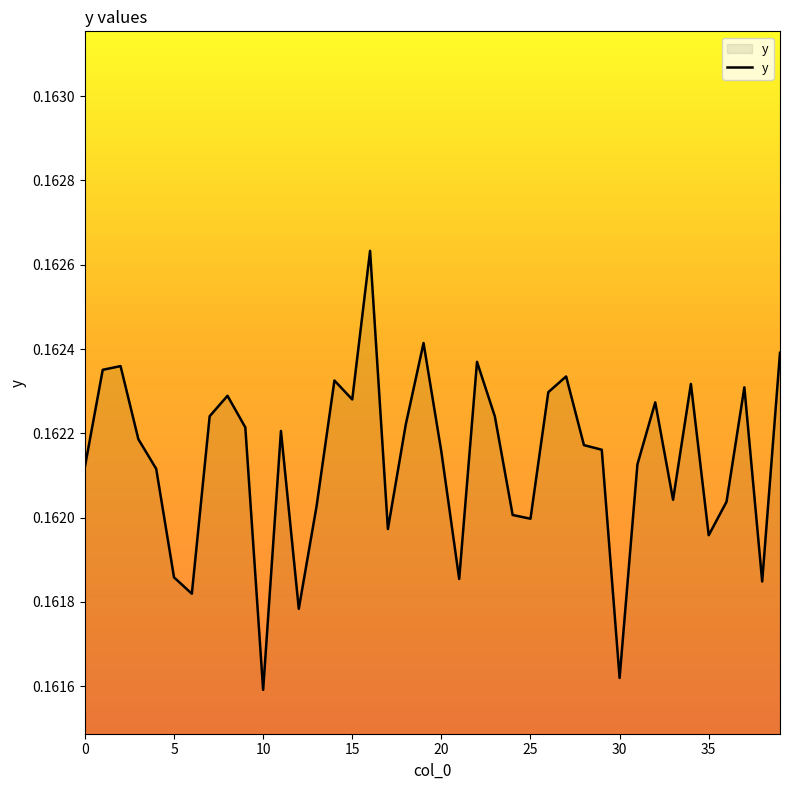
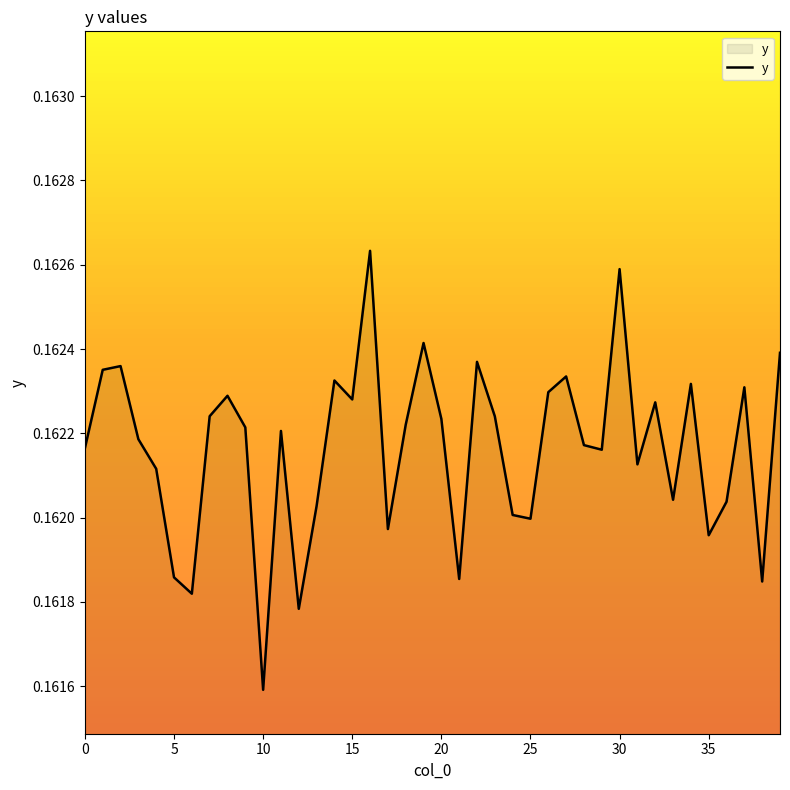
0: 0.16212 -> 0.16216
20: 0.16216 -> 0.16223
30: 0.16162 -> 0.16259
